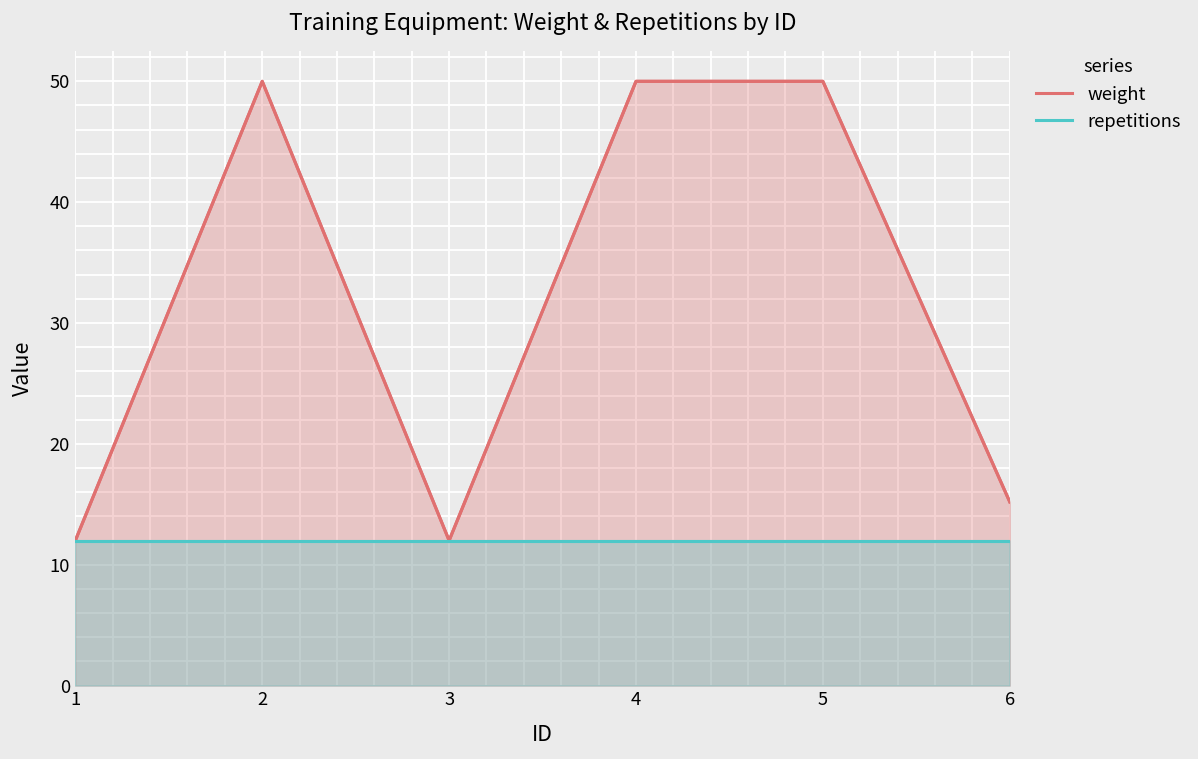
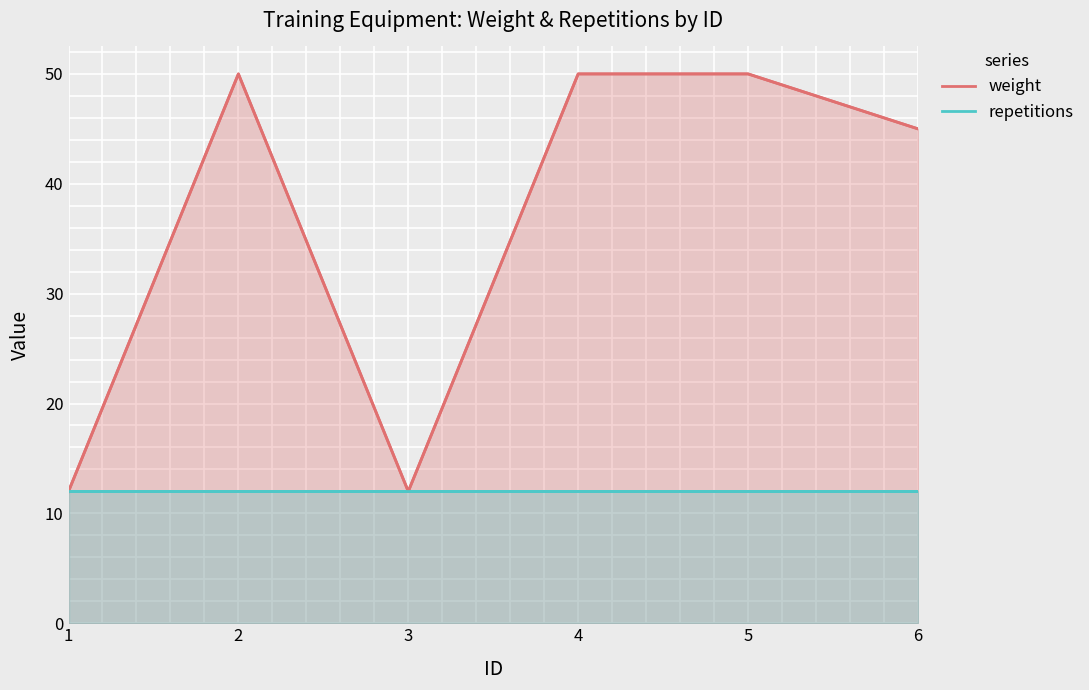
weight, 6: 15.2 -> 45.0
